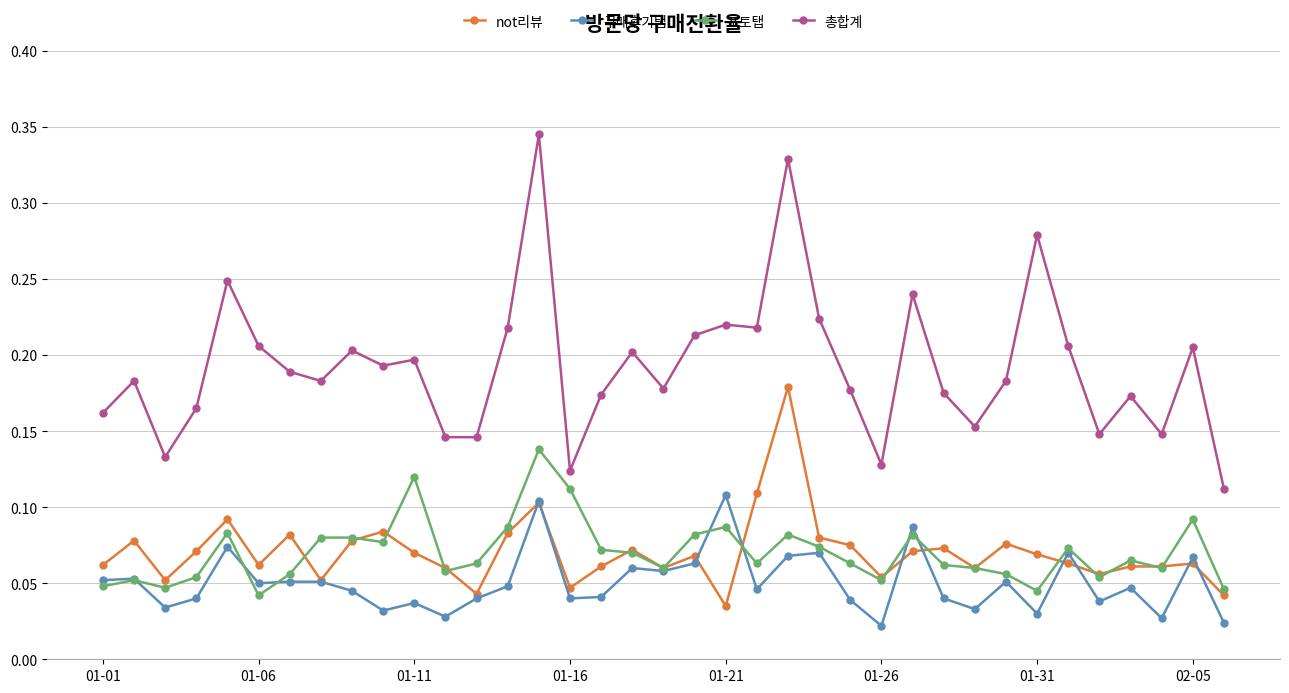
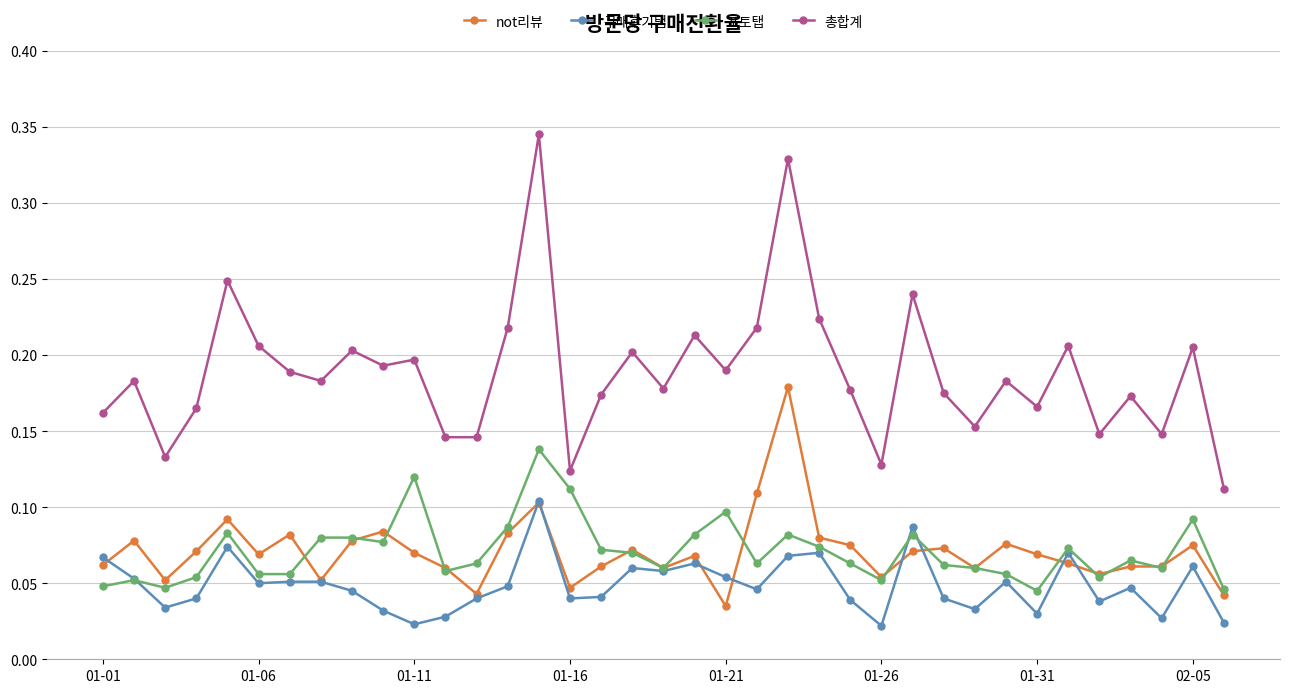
구매후기탭, 01-01: 0.052 -> 0.067
not리뷰, 01-06: 0.062 -> 0.069
포토탭, 01-06: 0.042 -> 0.056
구매후기탭, 01-11: 0.037 -> 0.023
구매후기탭, 01-21: 0.108 -> 0.054
포토탭, 01-21: 0.087 -> 0.097
총합계, 01-21: 0.22 -> 0.19
총합계, 01-31: 0.279 -> 0.166
not리뷰, 02-05: 0.063 -> 0.075
구매후기탭, 02-05: 0.067 -> 0.061
